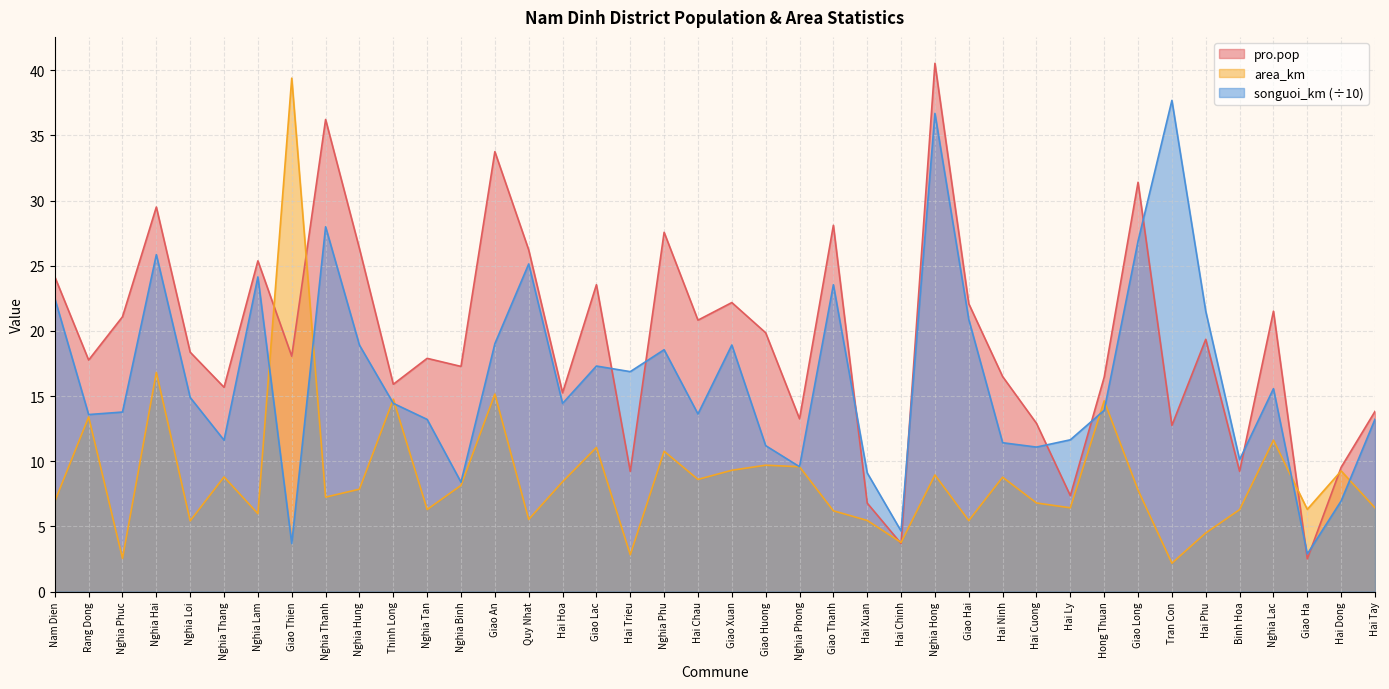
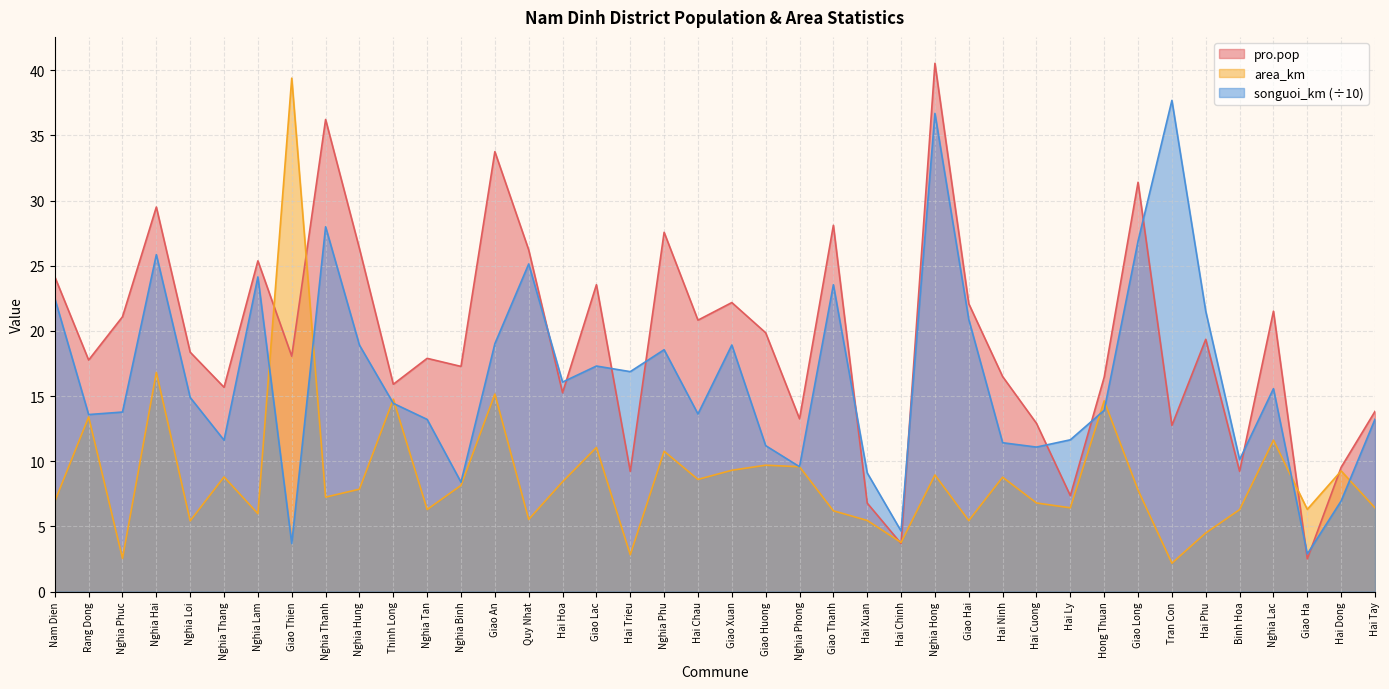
songuoi_km (÷10), Hai Hoa: 14.4 -> 16.1
